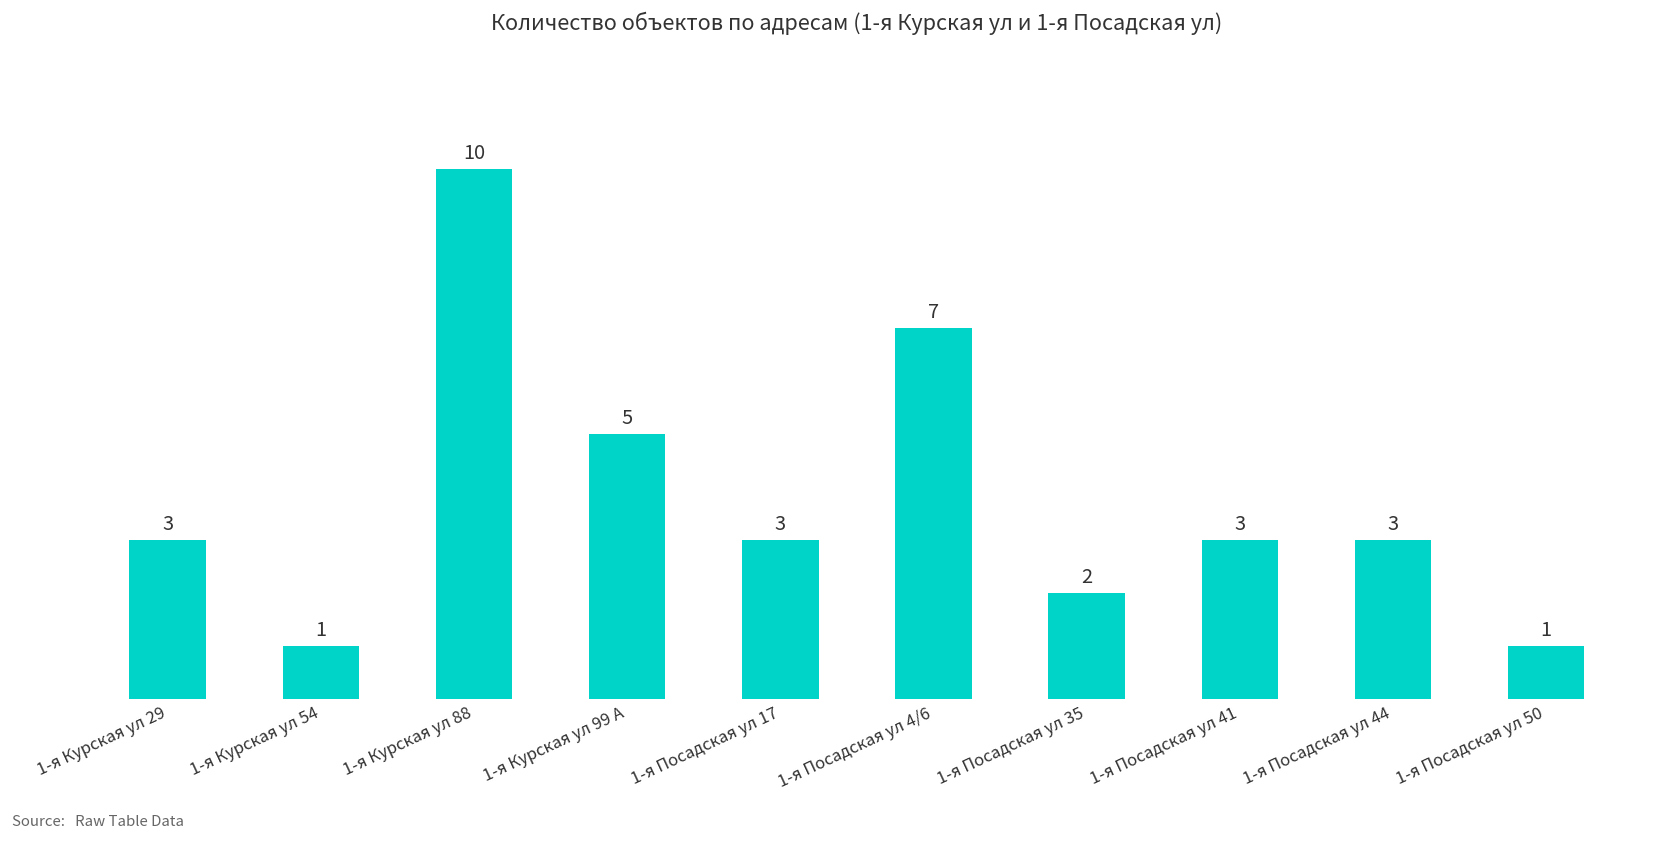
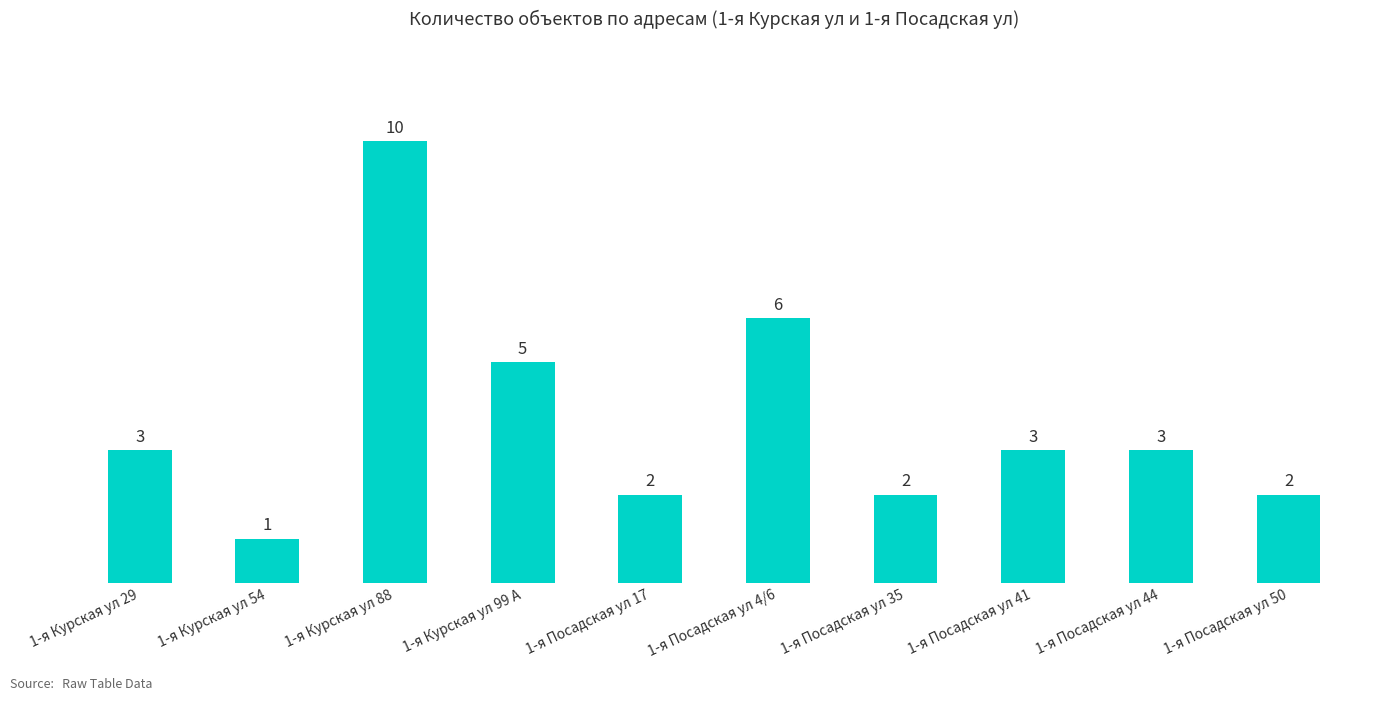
1-я Посадская ул 17: 3 -> 2
1-я Посадская ул 4/6: 7 -> 6
1-я Посадская ул 50: 1 -> 2
